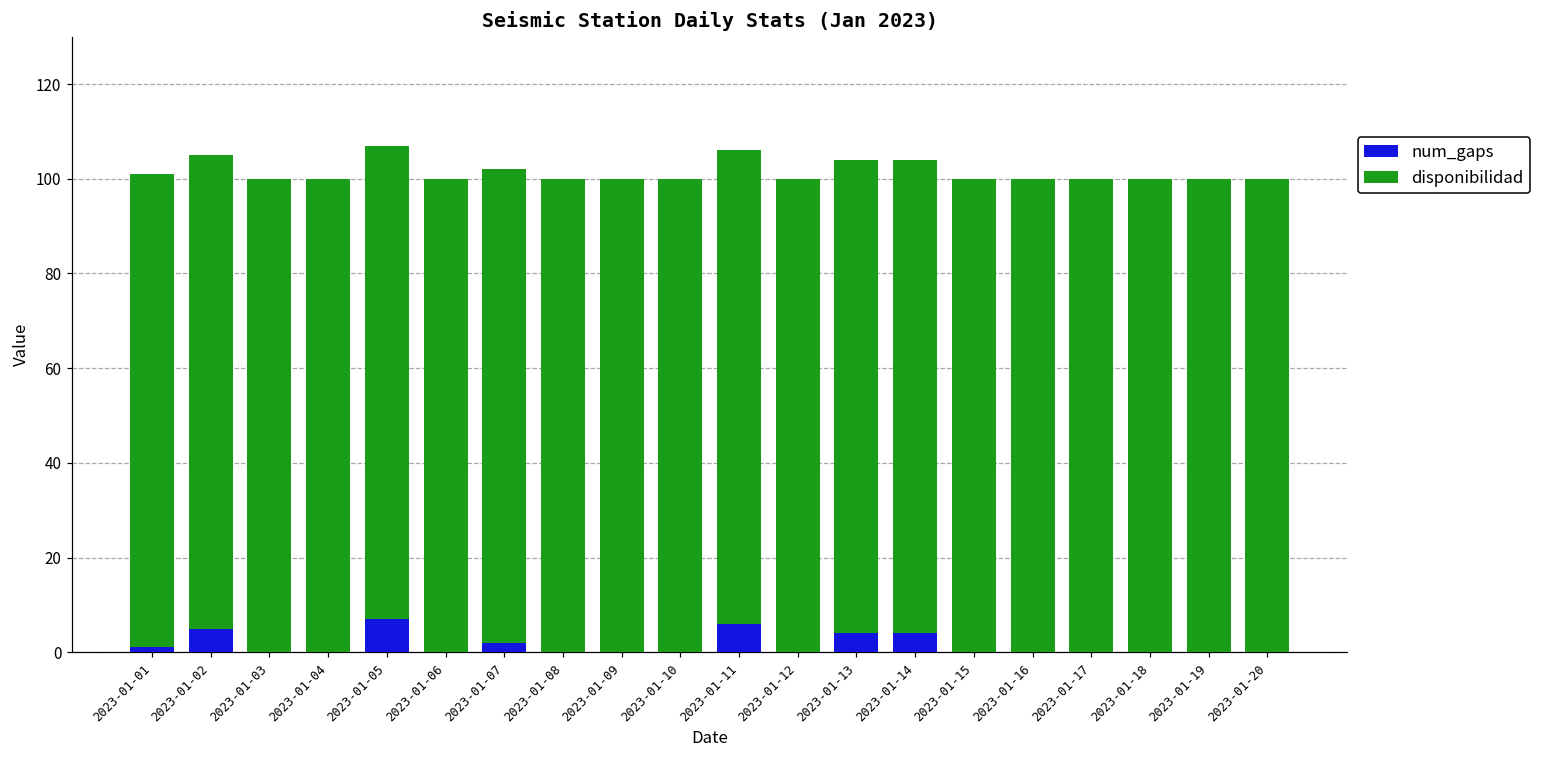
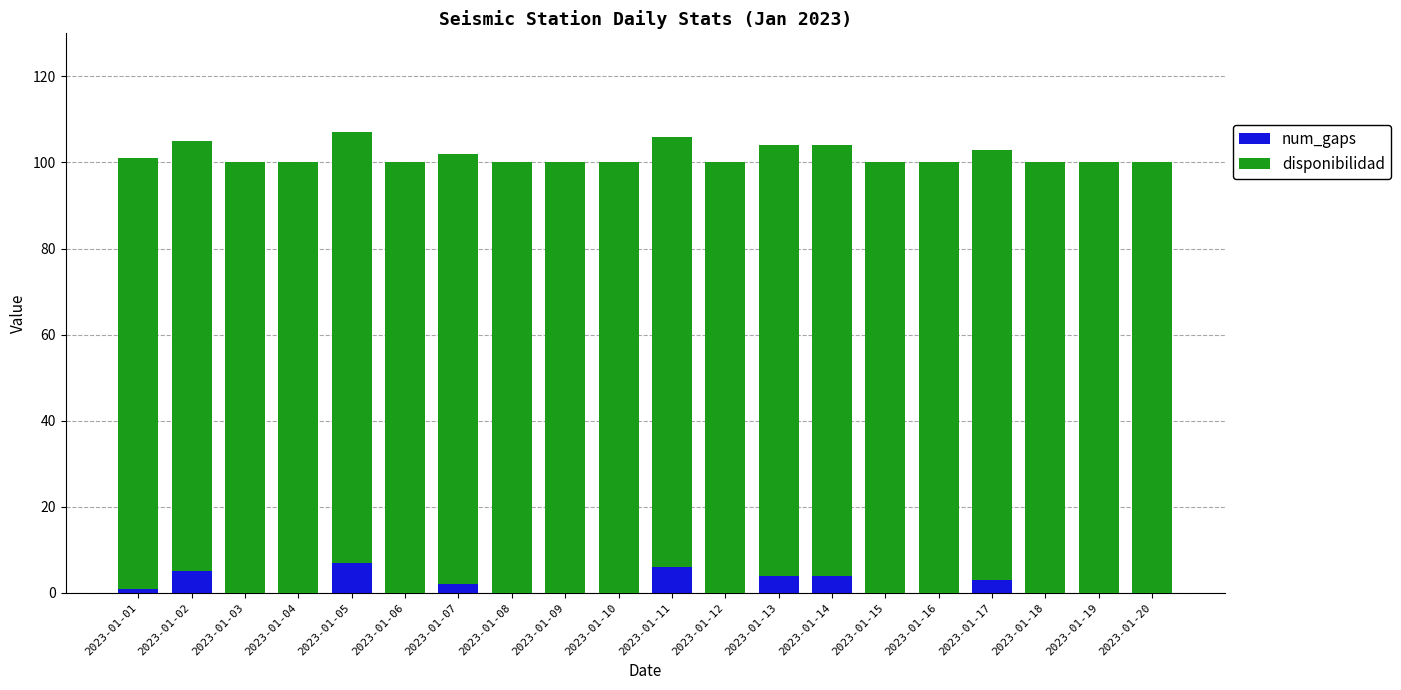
num_gaps, 2023-01-17: 0 -> 3
